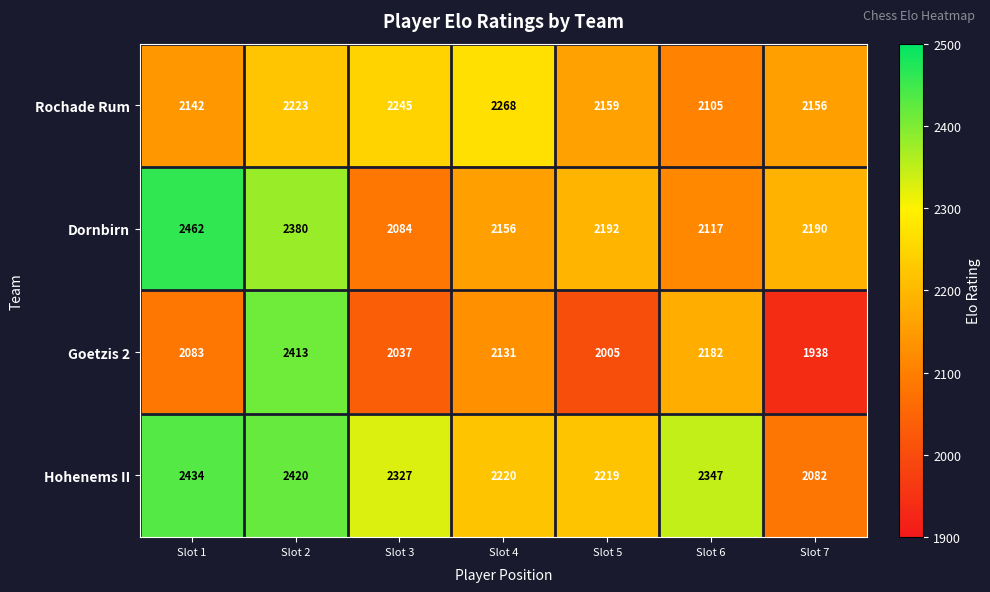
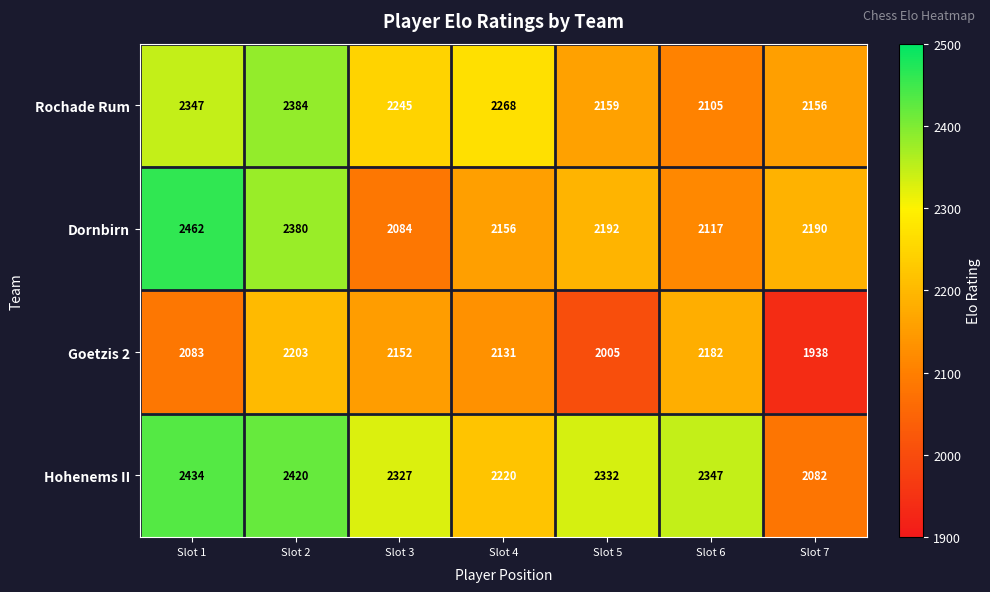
Rochade Rum, Slot 1: 2142 -> 2347
Rochade Rum, Slot 2: 2223 -> 2384
Goetzis 2, Slot 2: 2413 -> 2203
Goetzis 2, Slot 3: 2037 -> 2152
Hohenems II, Slot 5: 2219 -> 2332
